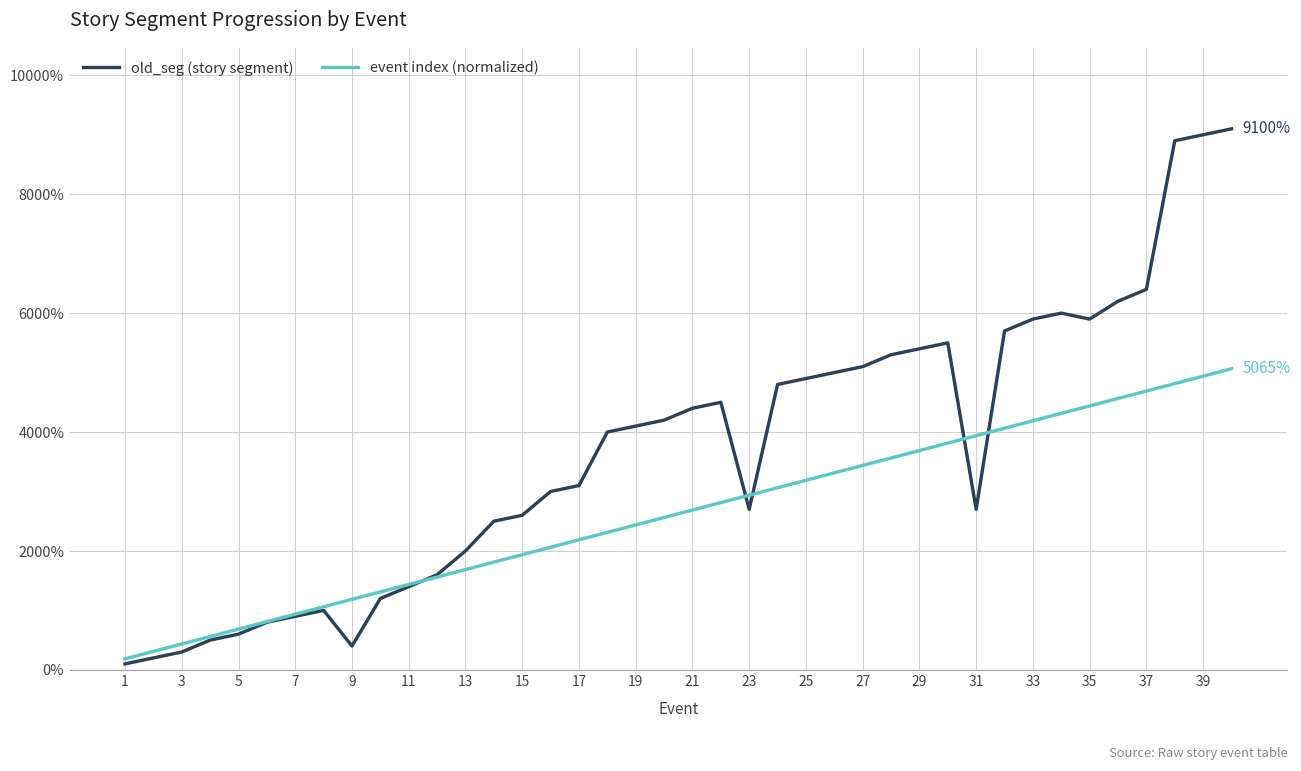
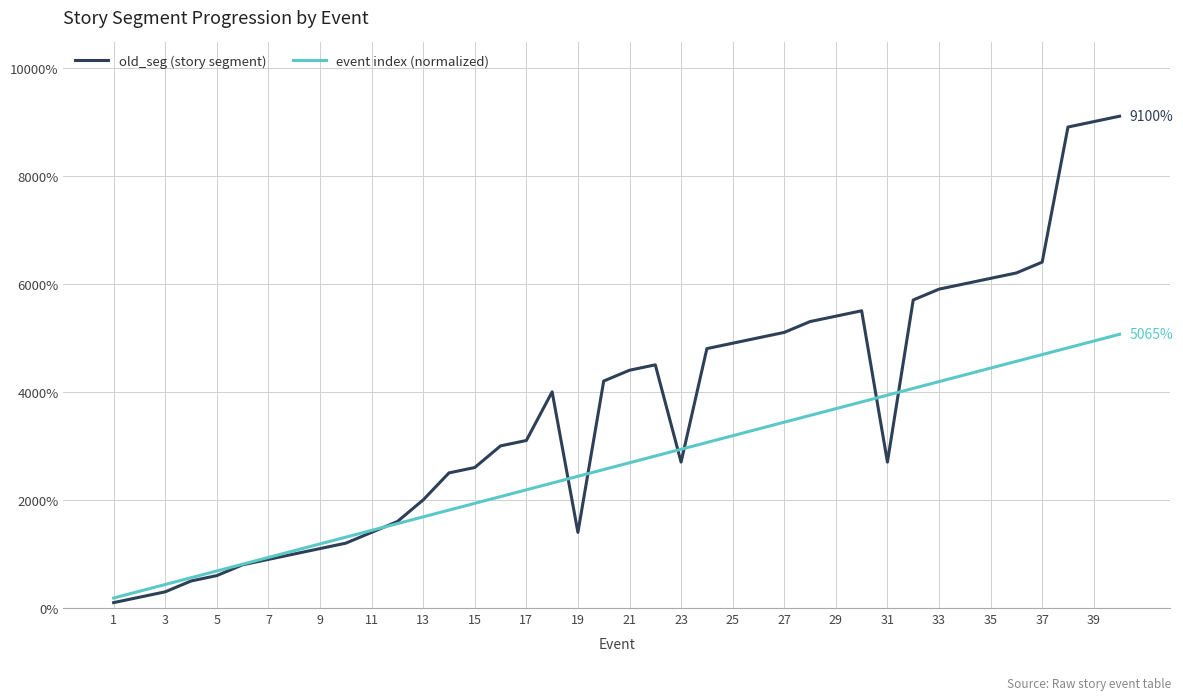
old_seg (story segment), 9: 400% -> 1100%
old_seg (story segment), 19: 4100% -> 1400%
old_seg (story segment), 35: 5900% -> 6100%
